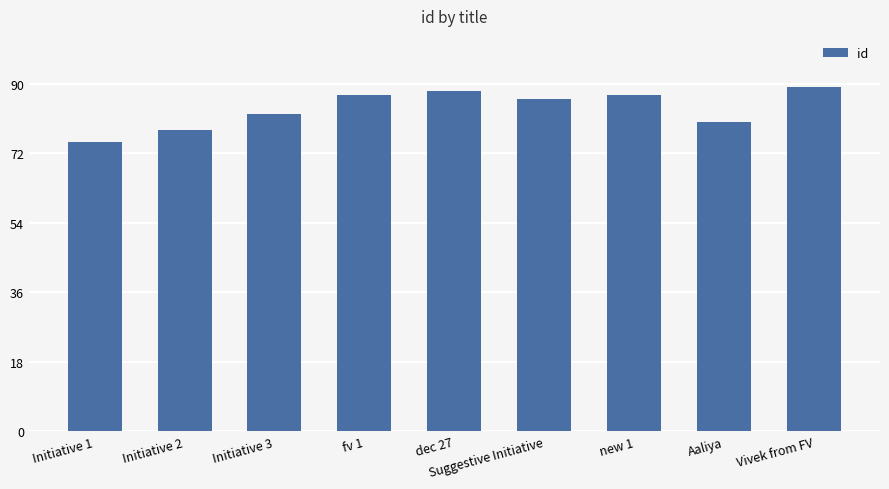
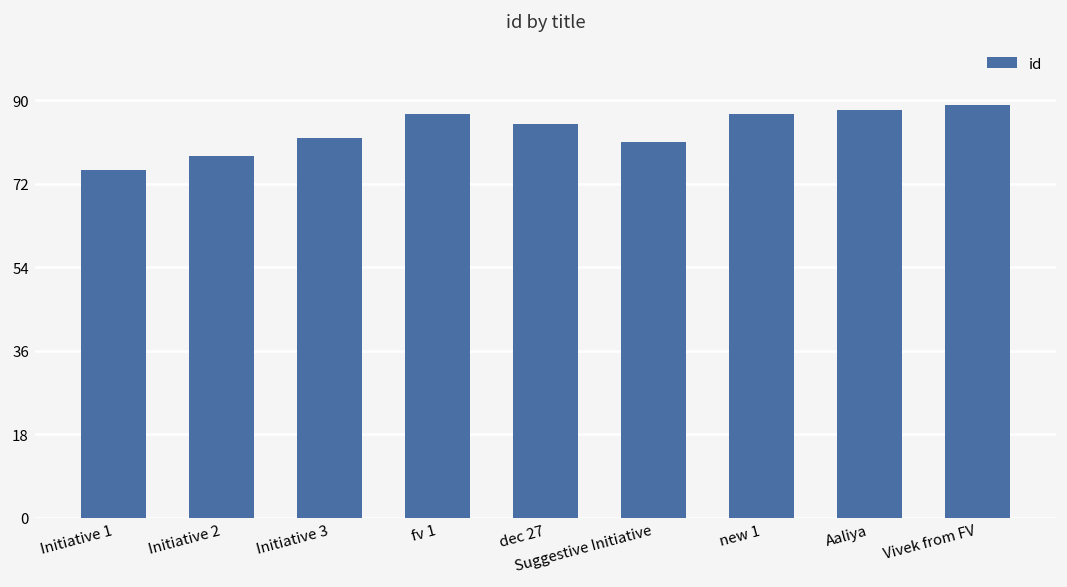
dec 27: 88 -> 85
Suggestive Initiative: 86 -> 81
Aaliya: 80 -> 88
